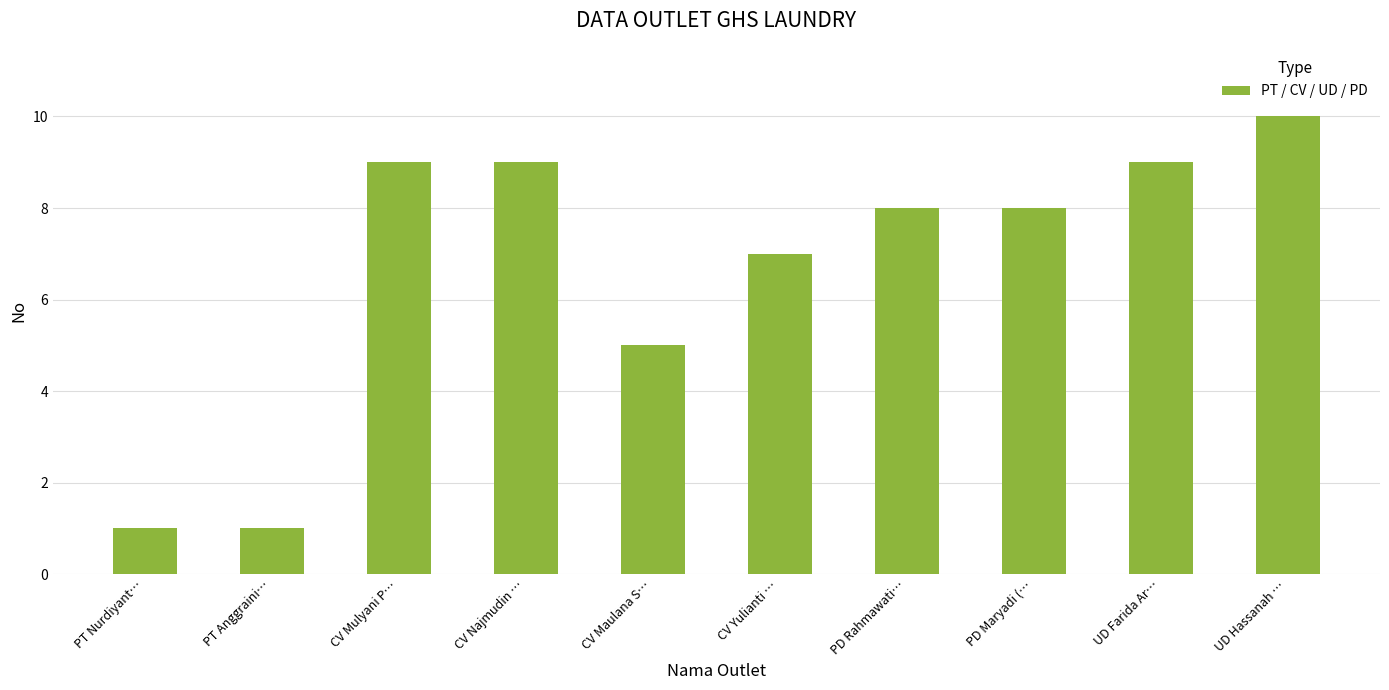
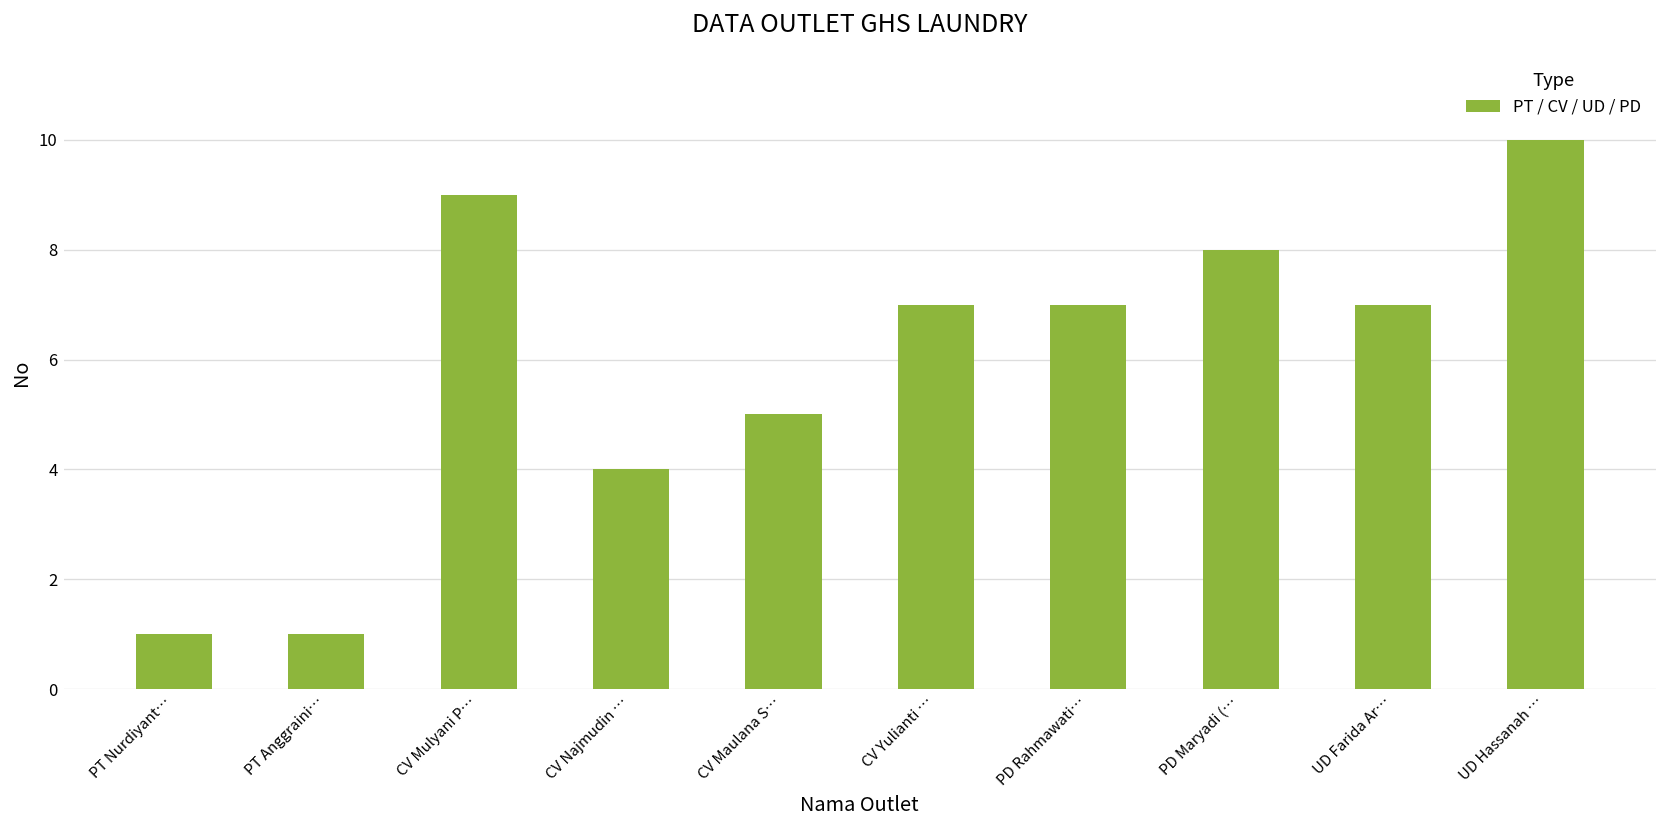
CV Najmudin …: 9 -> 4
PD Rahmawati…: 8 -> 7
UD Farida Ar…: 9 -> 7
